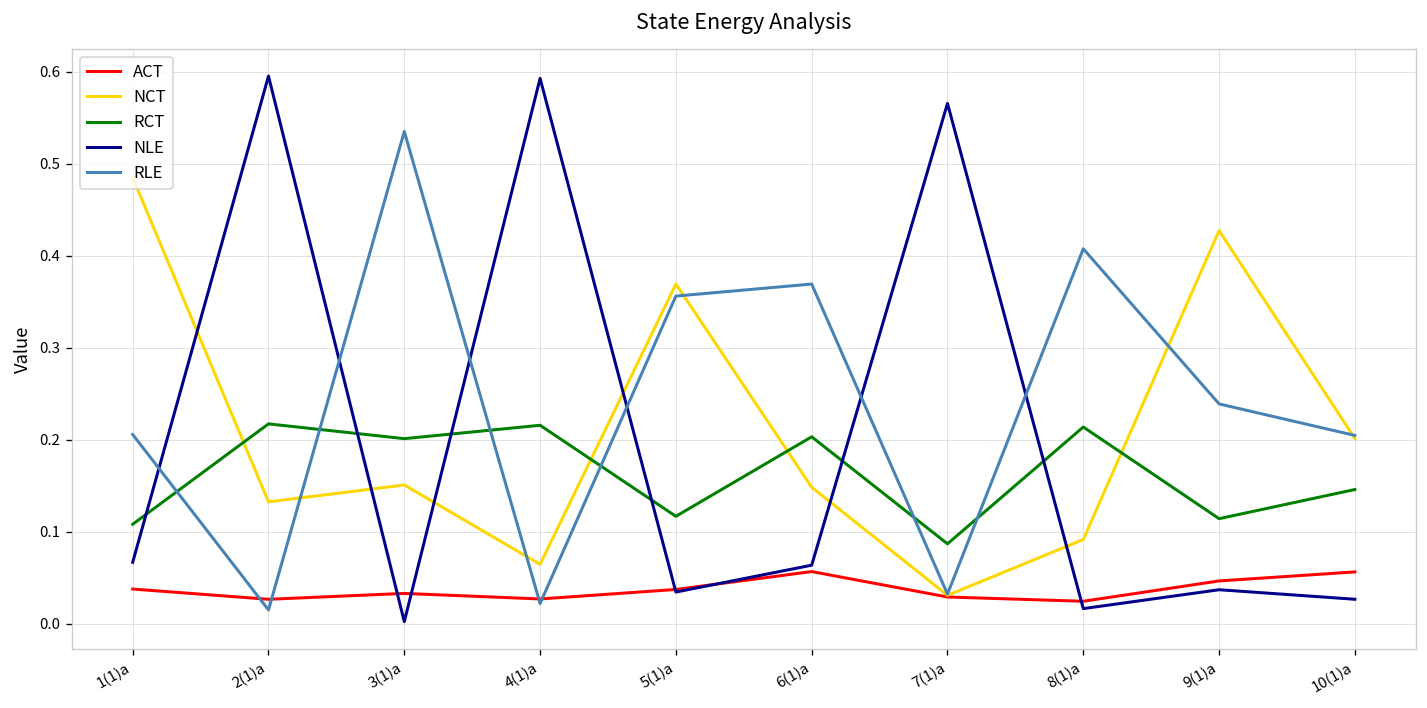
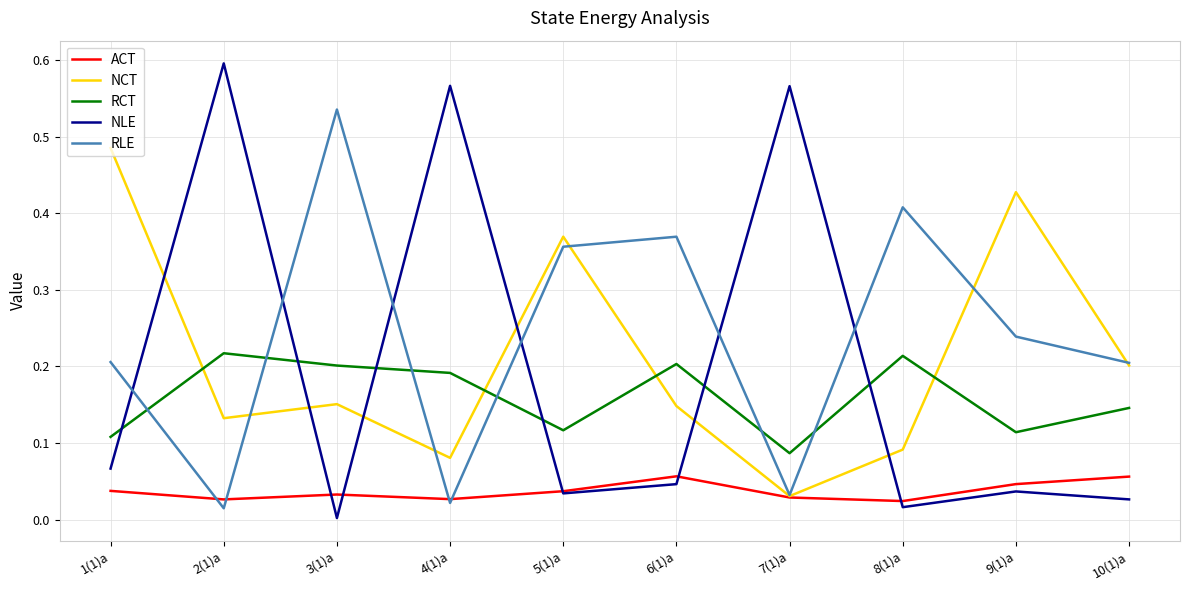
NCT, 4(1)a: 0.06 -> 0.08
RCT, 4(1)a: 0.22 -> 0.19
NLE, 4(1)a: 0.59 -> 0.57
NLE, 6(1)a: 0.06 -> 0.05
